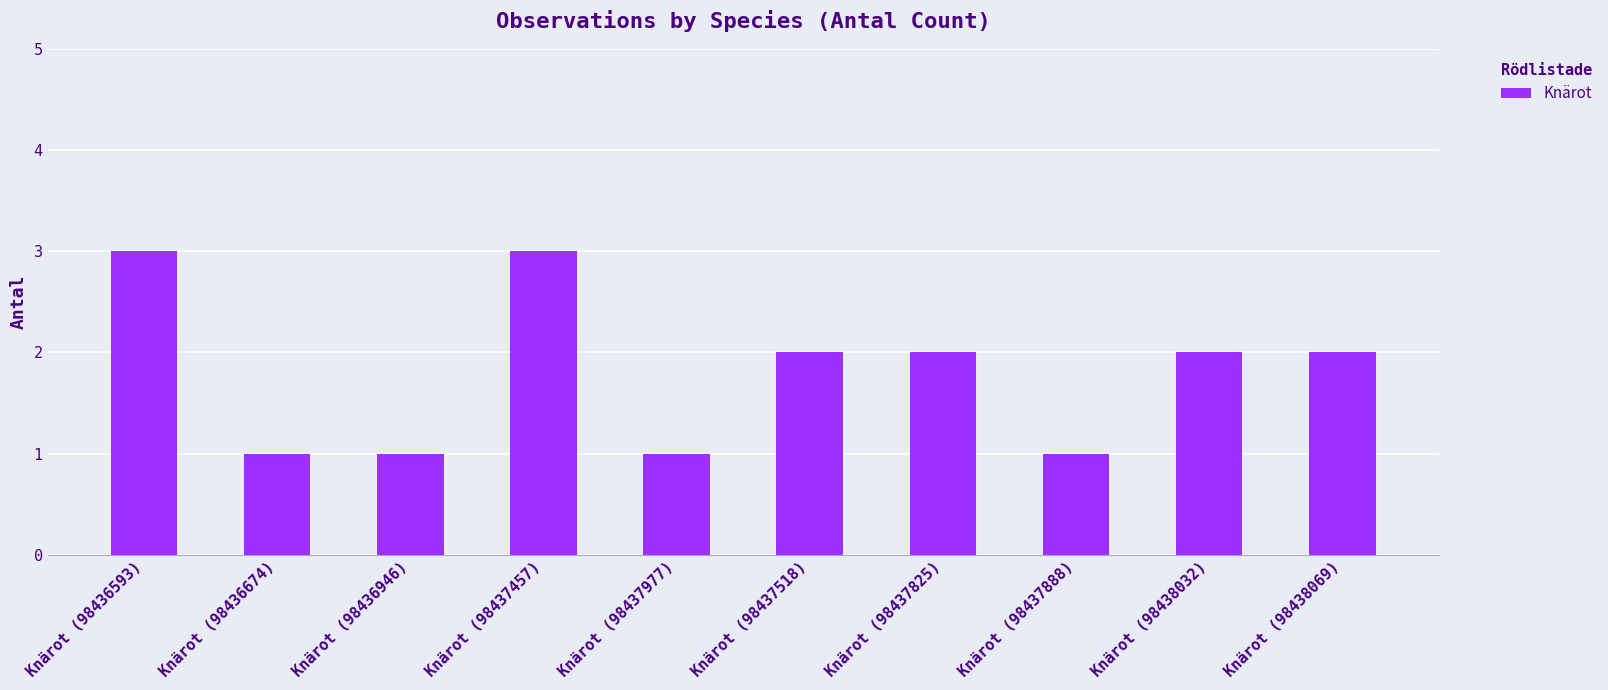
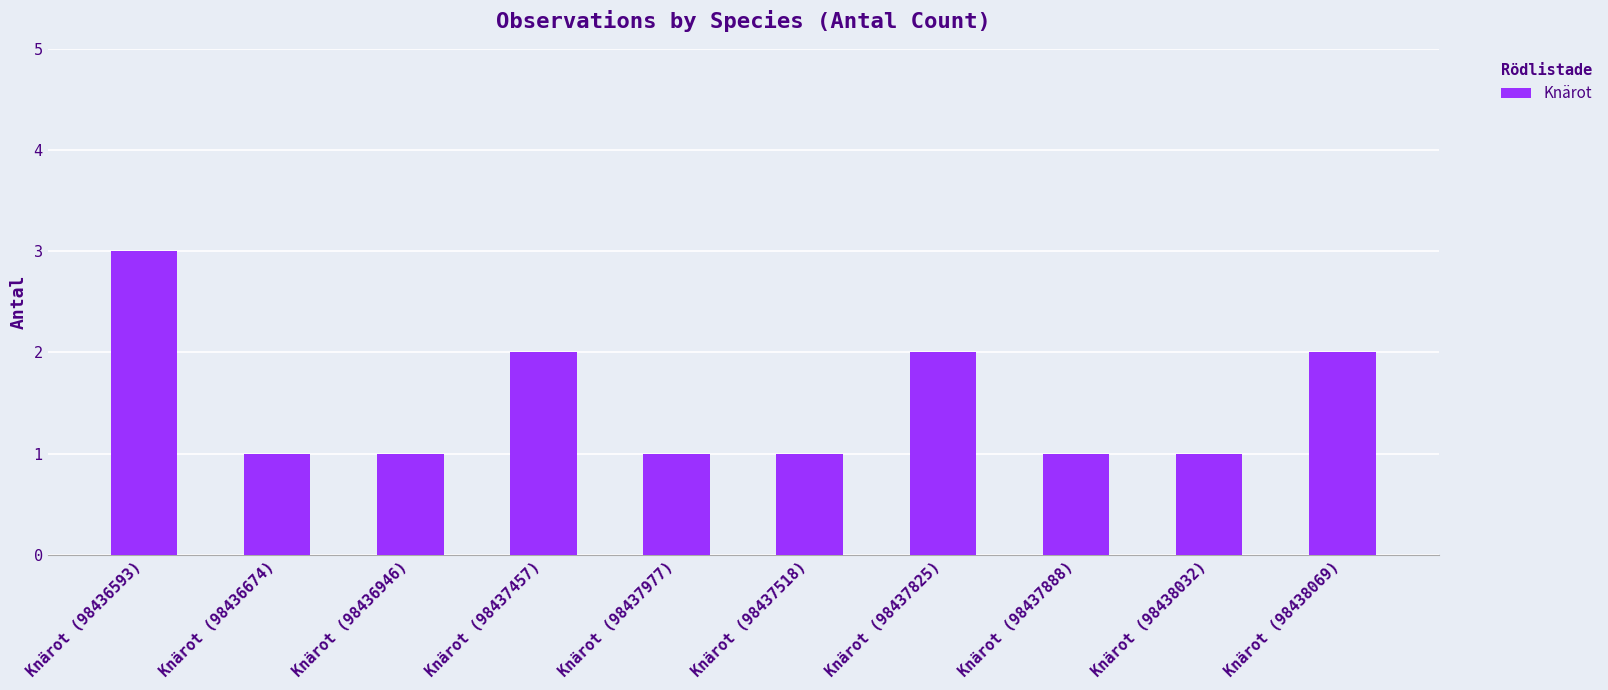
Knärot (98437457): 3 -> 2
Knärot (98437518): 2 -> 1
Knärot (98438032): 2 -> 1
